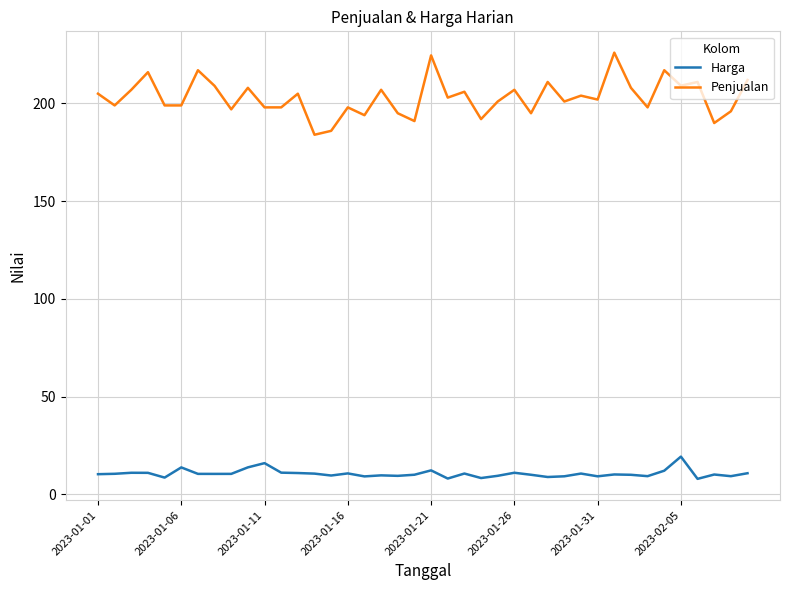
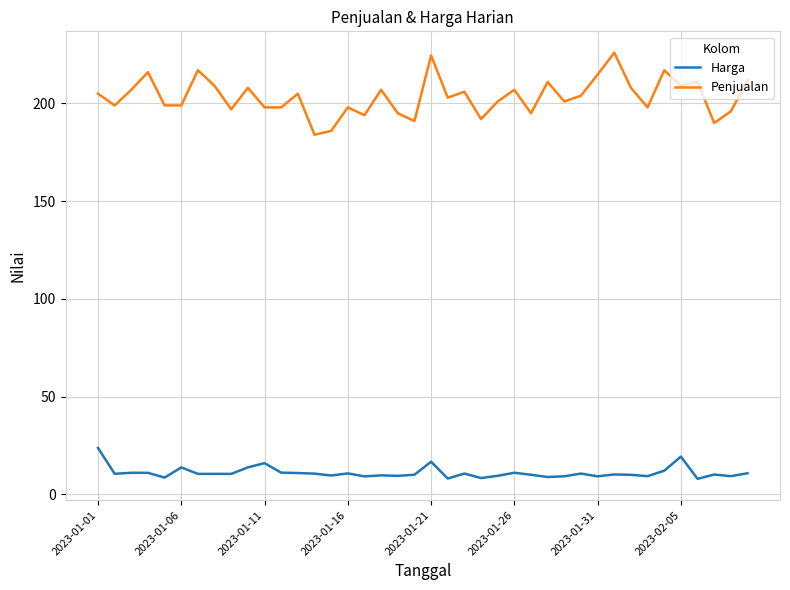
Harga, 2023-01-01: 10 -> 24
Harga, 2023-01-21: 12 -> 17
Penjualan, 2023-01-31: 202 -> 215
